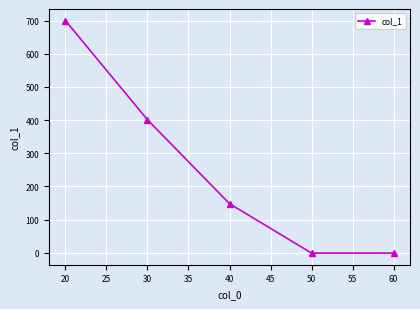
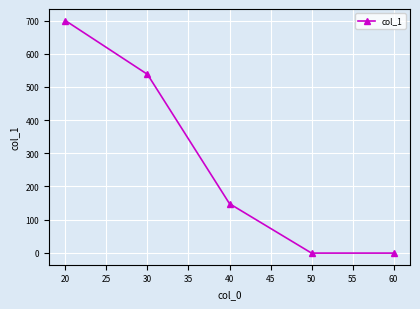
30: 400 -> 540
